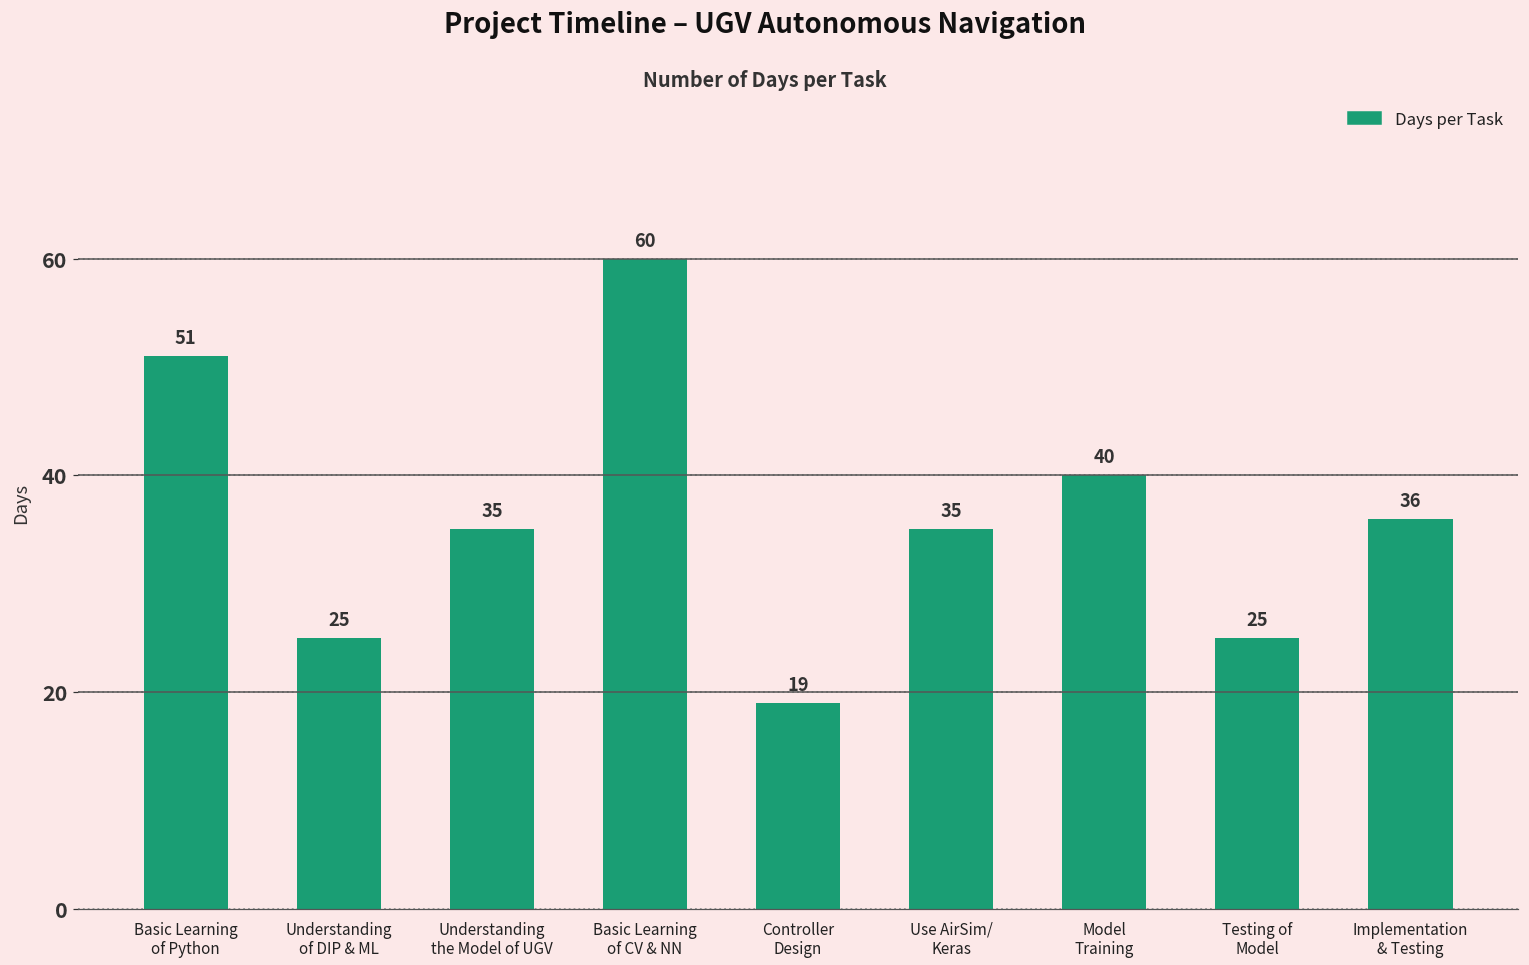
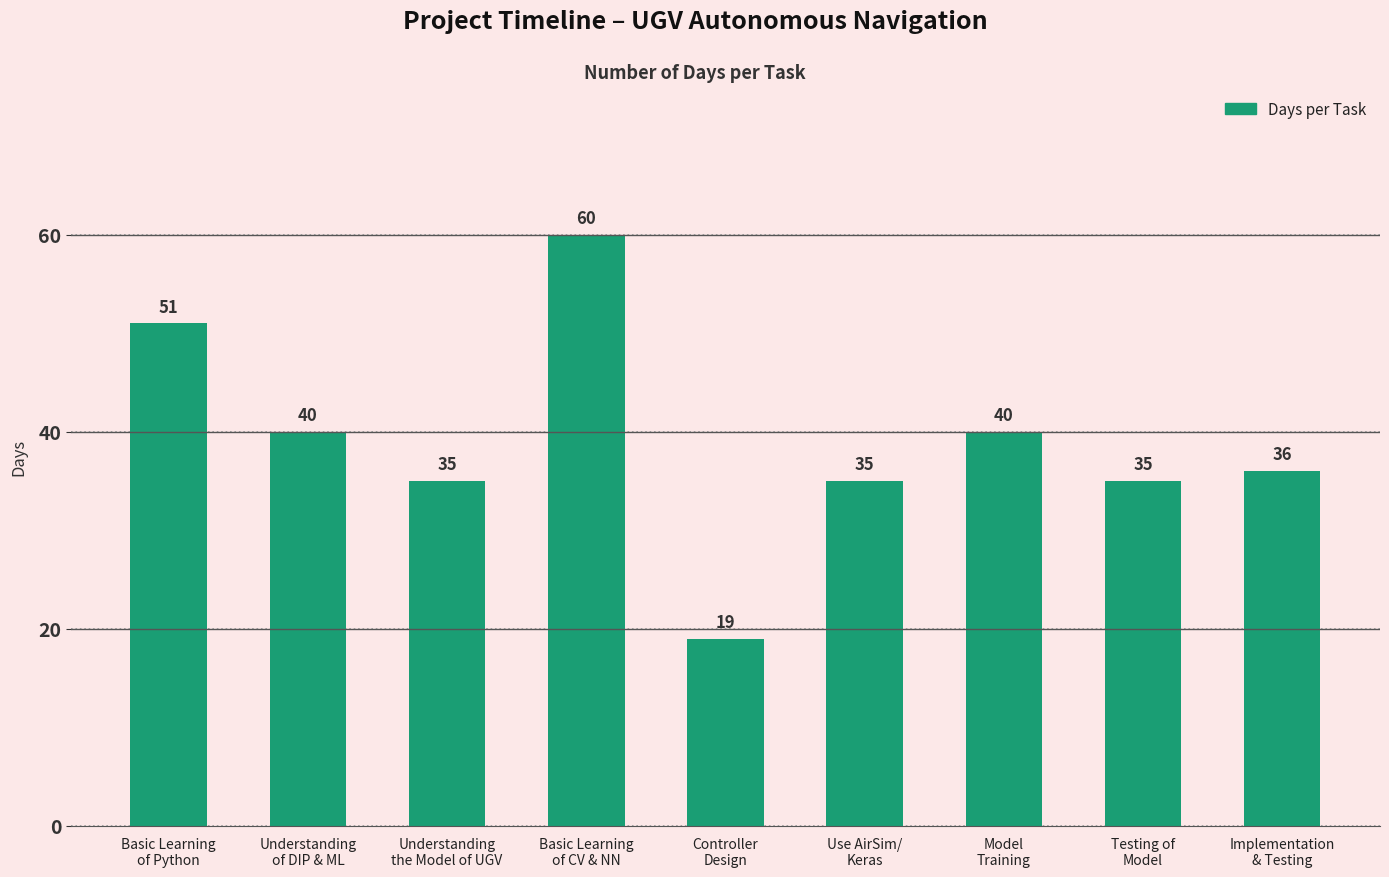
Understanding of DIP & ML: 25 -> 40
Testing of Model: 25 -> 35
